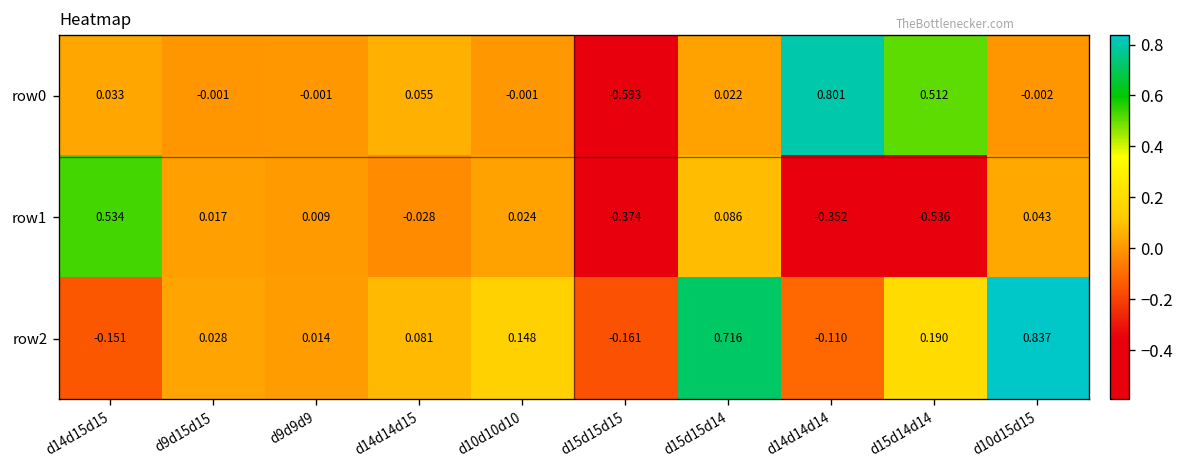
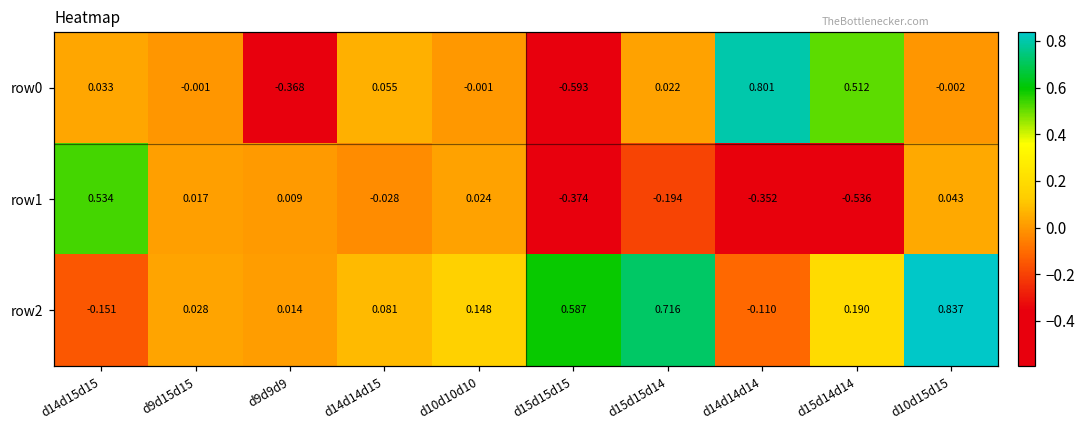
row0, d9d9d9: -0.001 -> -0.368
row1, d15d15d14: 0.086 -> -0.194
row2, d15d15d15: -0.161 -> 0.587
